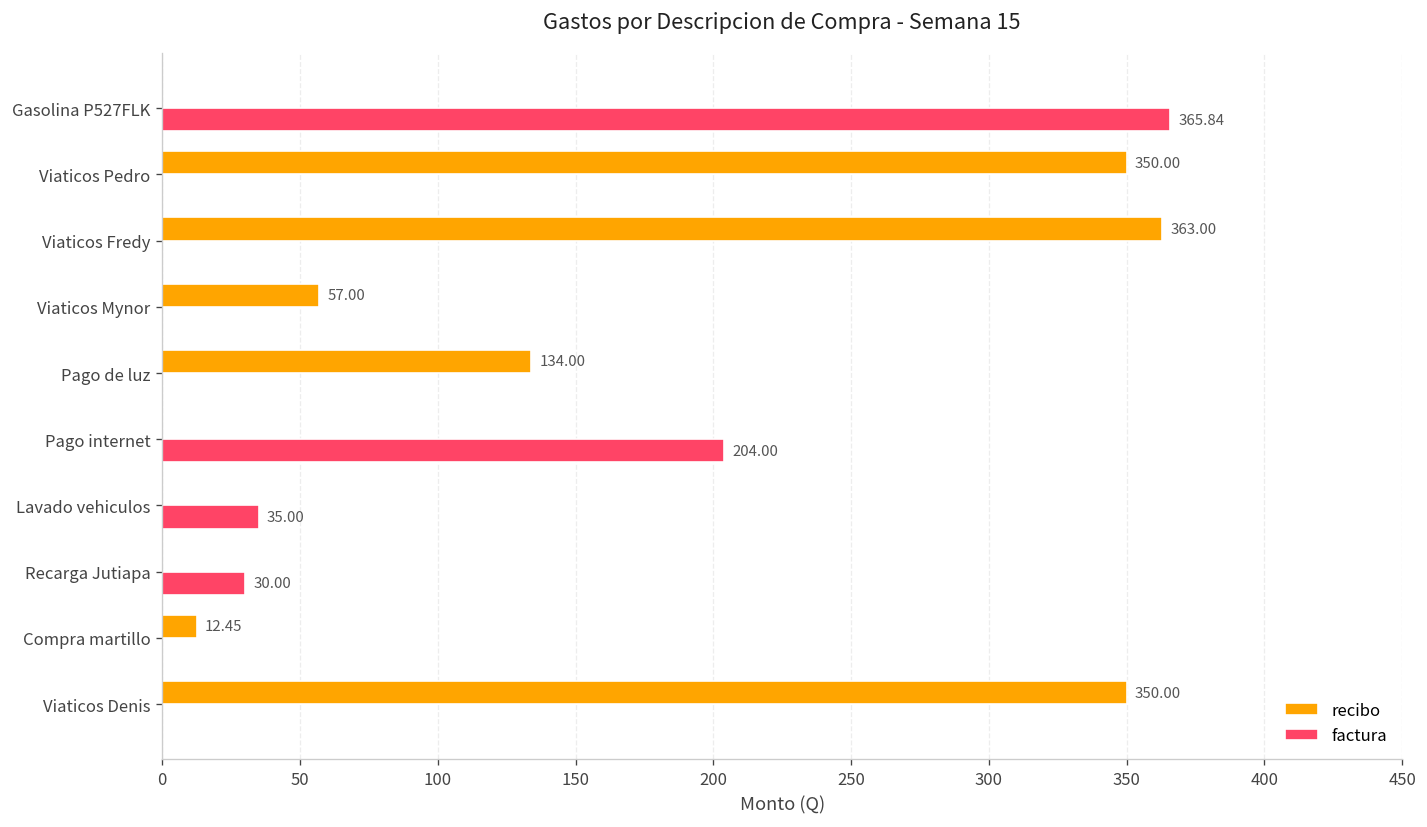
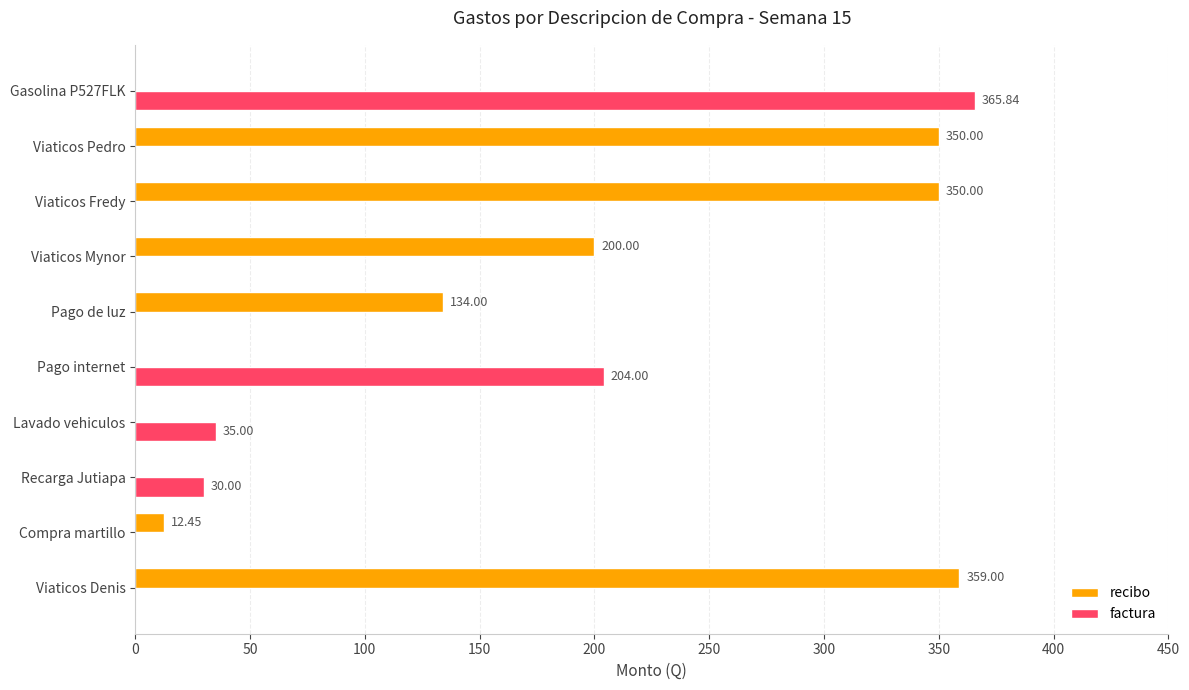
recibo, Viaticos Fredy: 363.00 -> 350.00
recibo, Viaticos Mynor: 57.00 -> 200.00
recibo, Viaticos Denis: 350.00 -> 359.00
